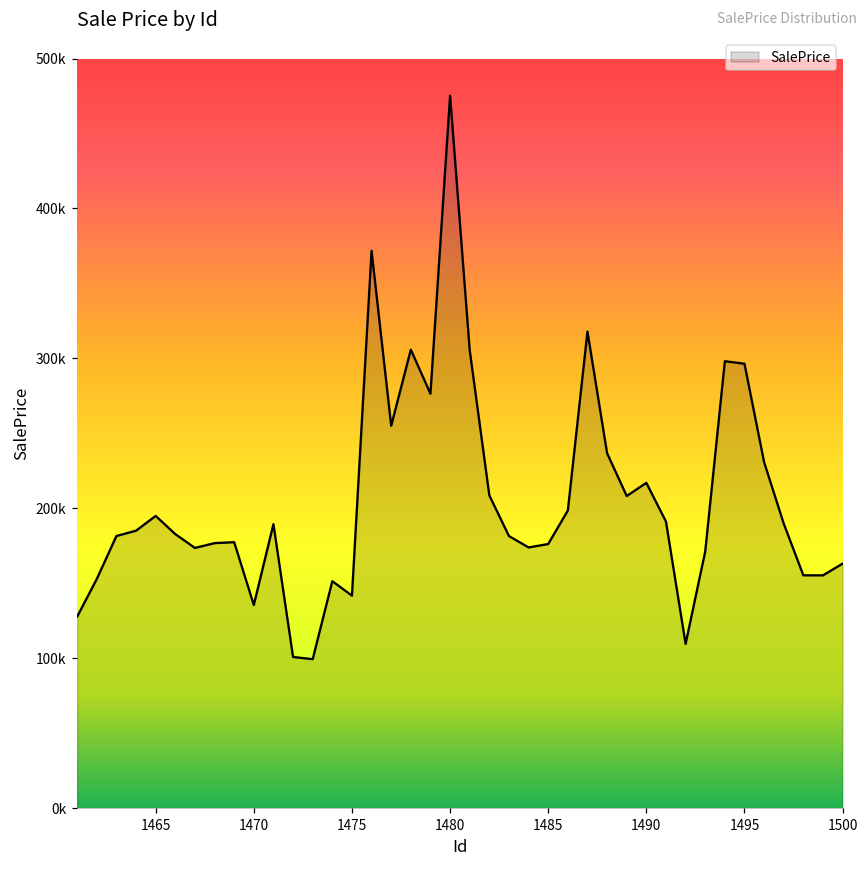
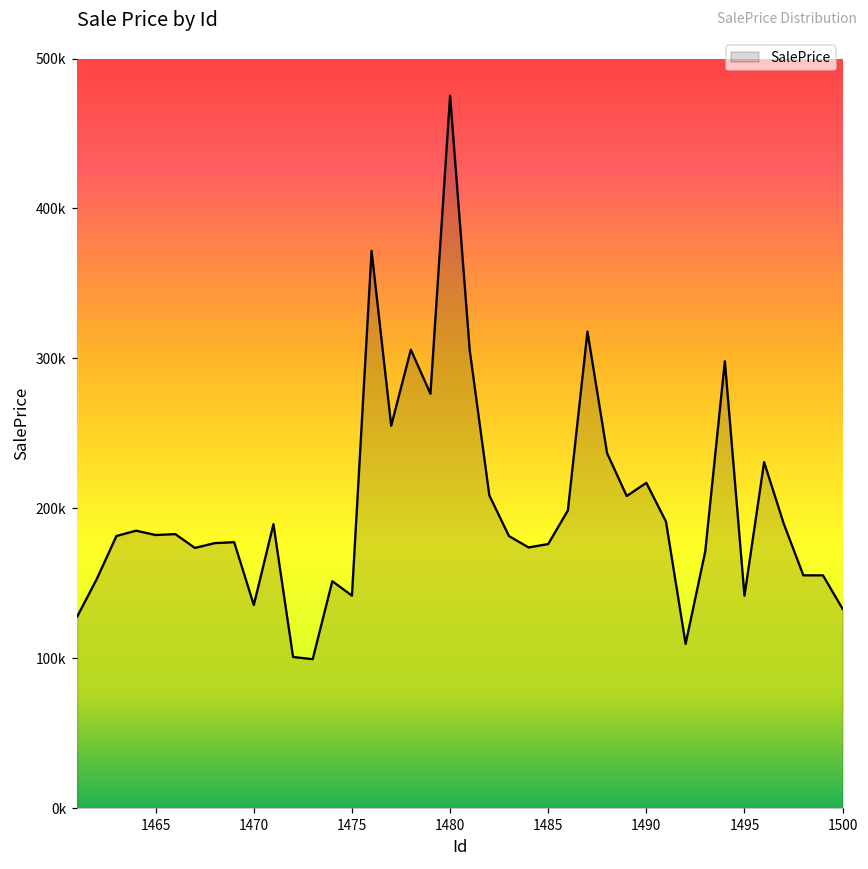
1465: 195000 -> 182000
1495: 296000 -> 142000
1500: 163000 -> 133000
